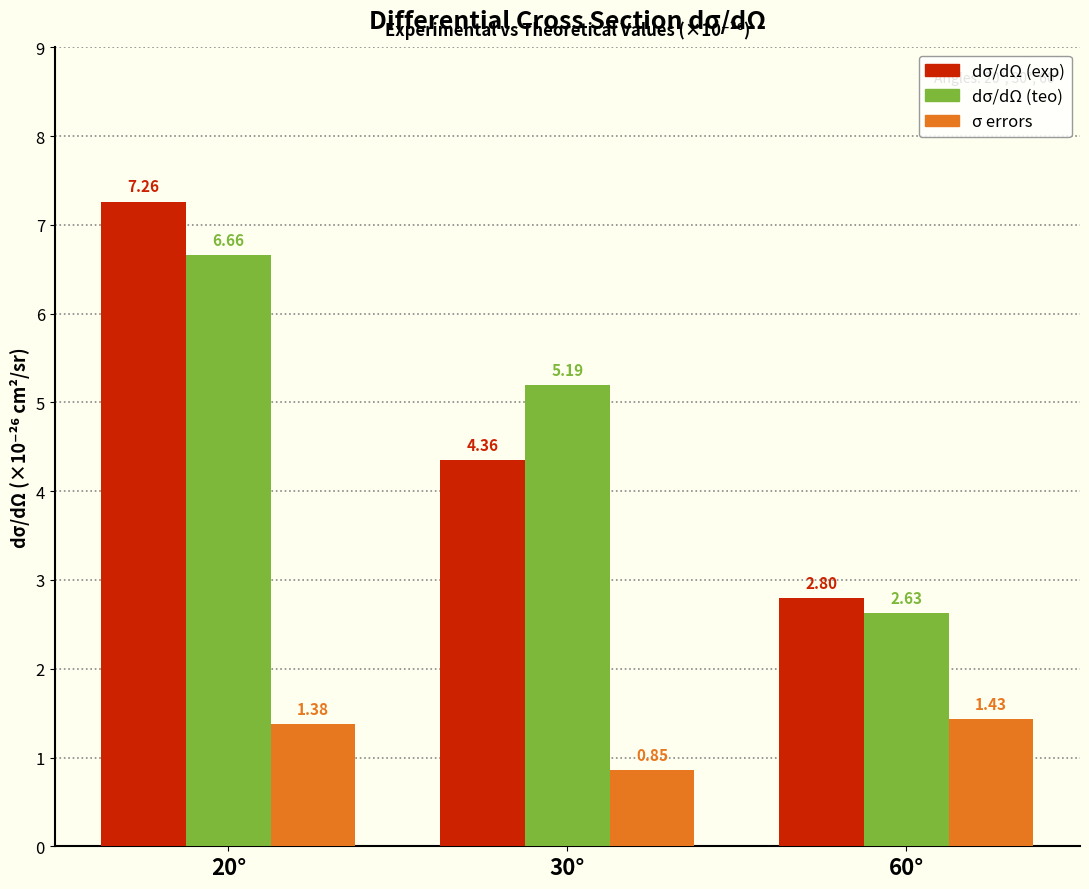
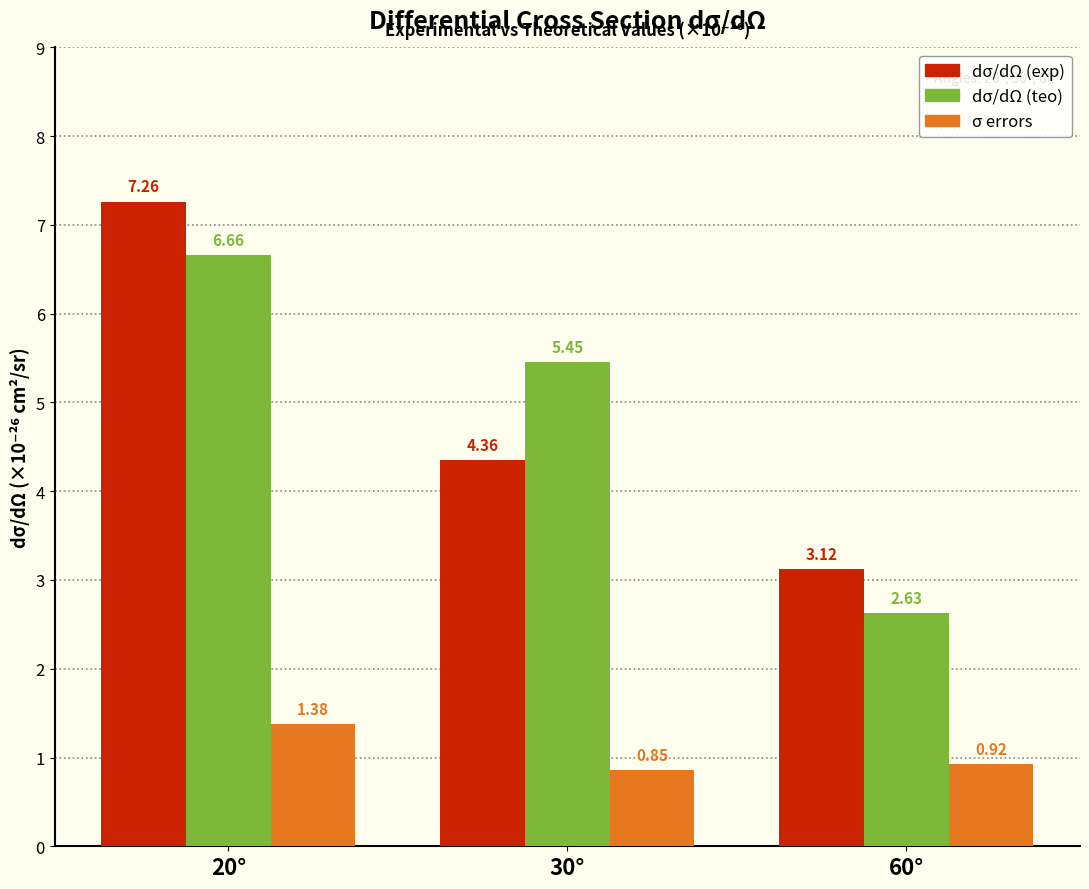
dσ/dΩ (teo), 30°: 5.19 -> 5.45
dσ/dΩ (exp), 60°: 2.80 -> 3.12
σ errors, 60°: 1.43 -> 0.92
